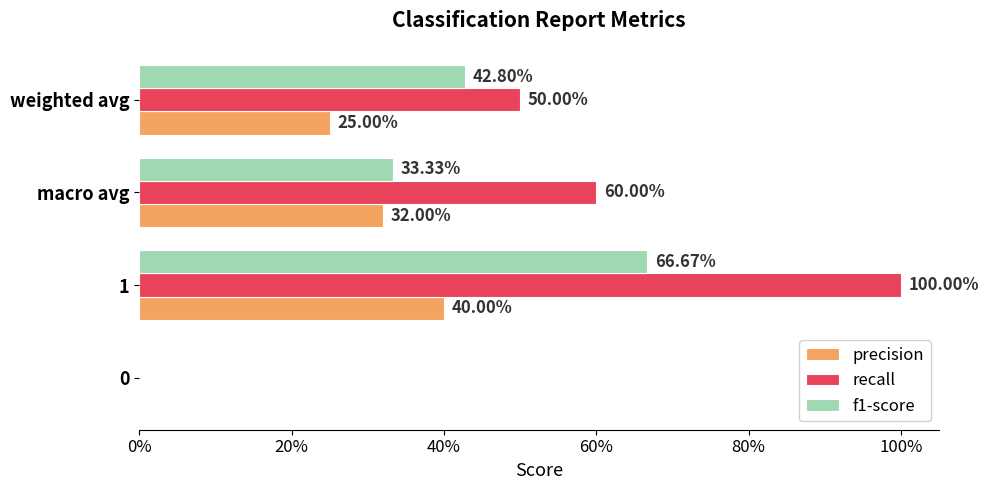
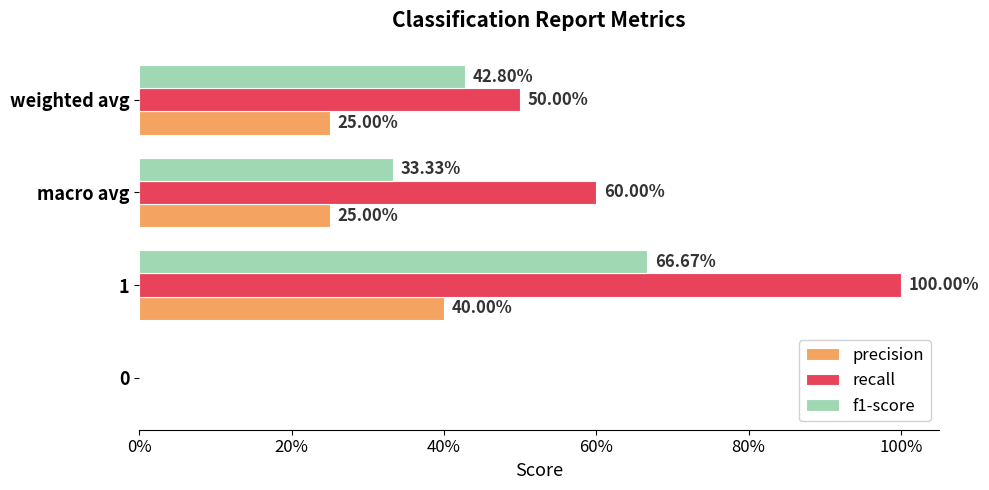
precision, macro avg: 32.00% -> 25.00%
